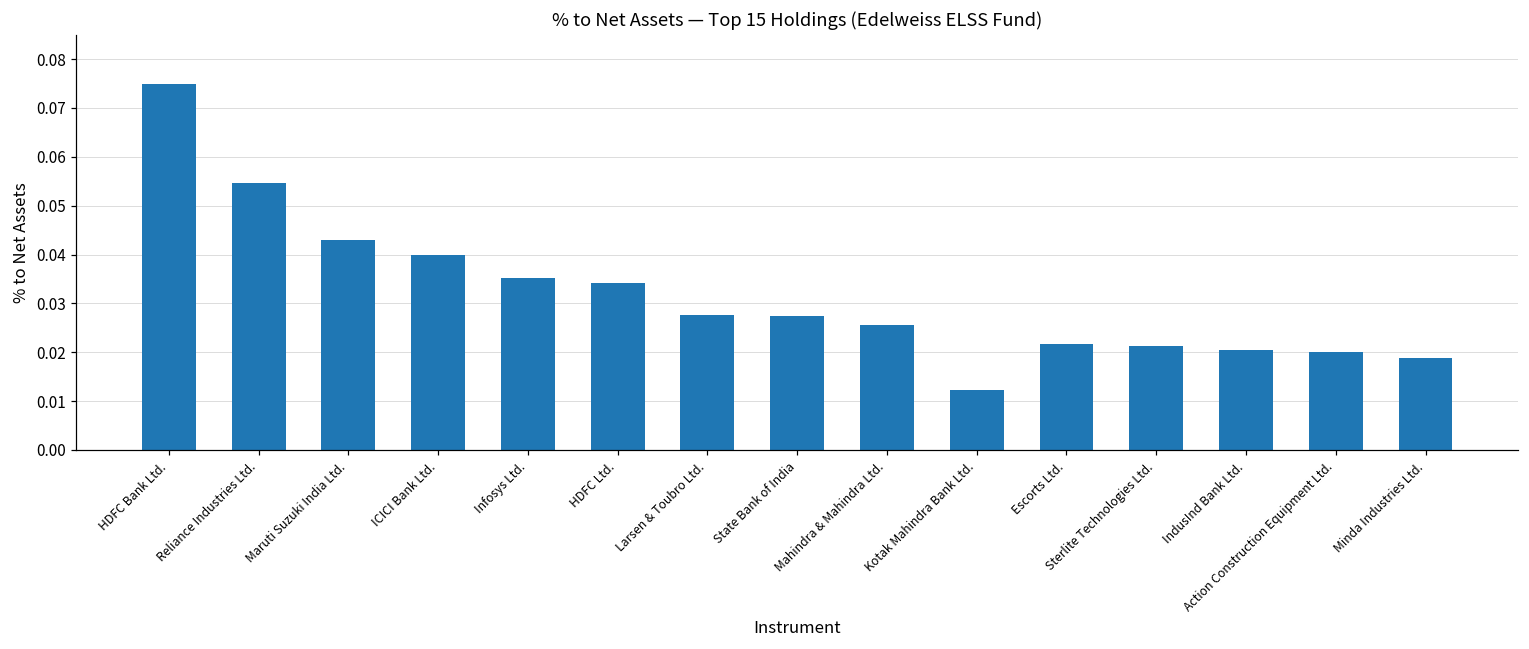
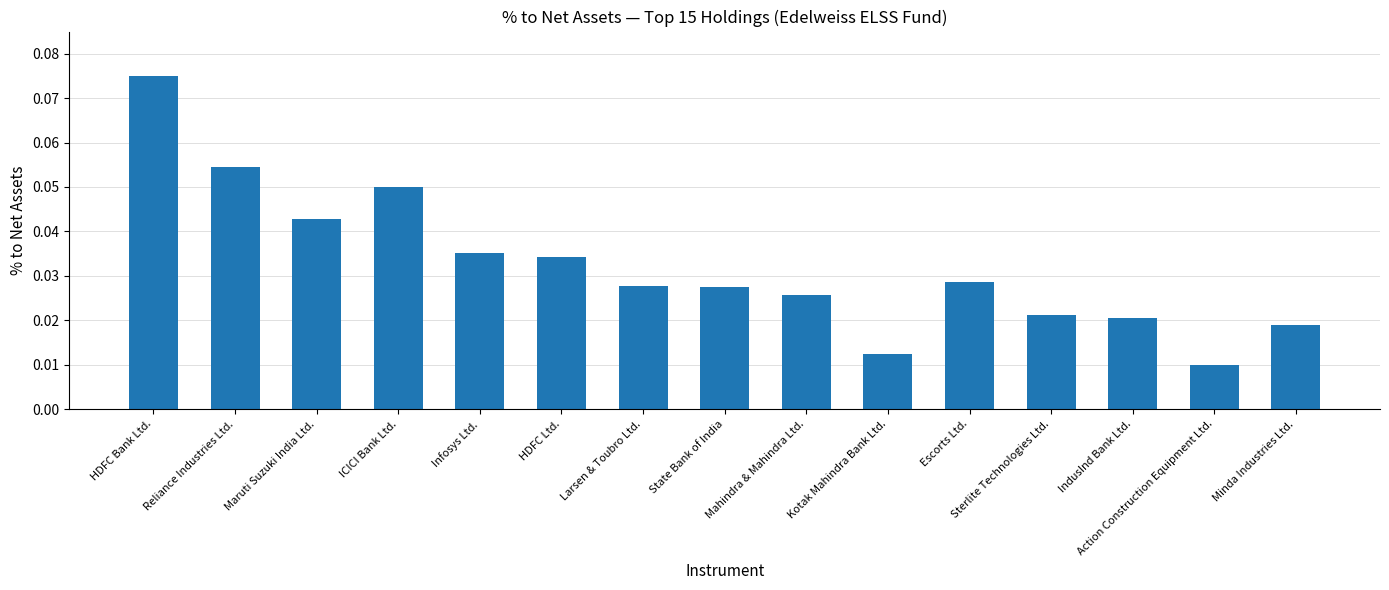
ICICI Bank Ltd.: 0.04 -> 0.05
Escorts Ltd.: 0.022 -> 0.029
Action Construction Equipment Ltd.: 0.02 -> 0.01
